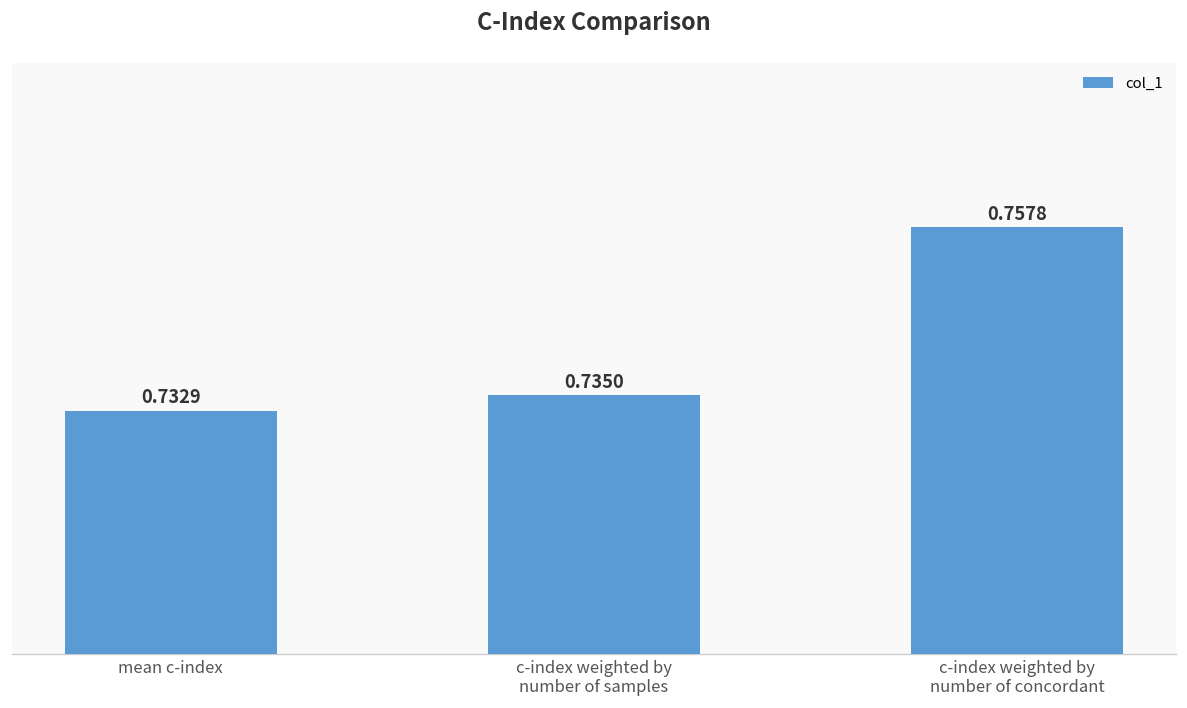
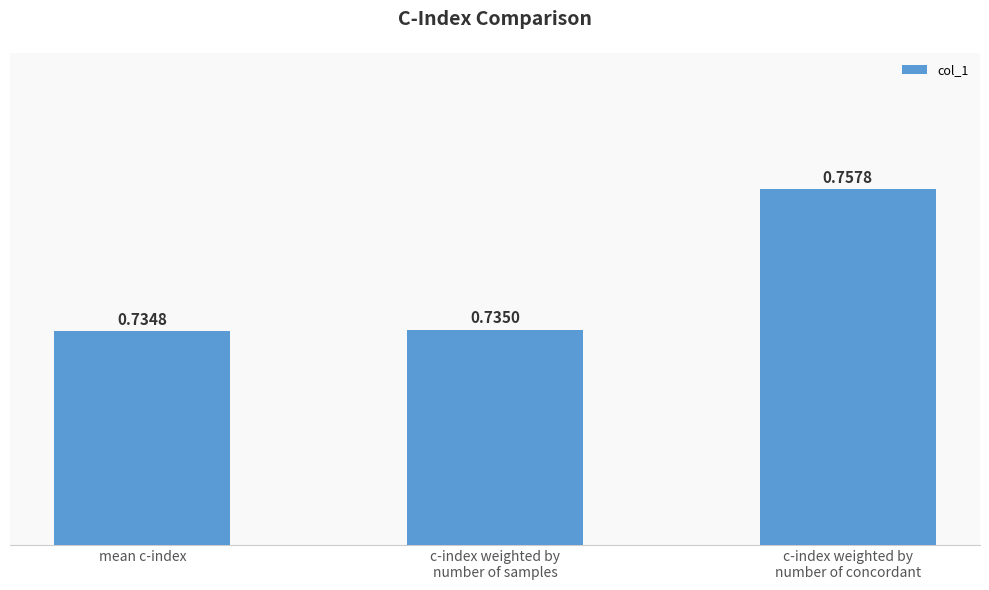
mean c-index: 0.7329 -> 0.7348
